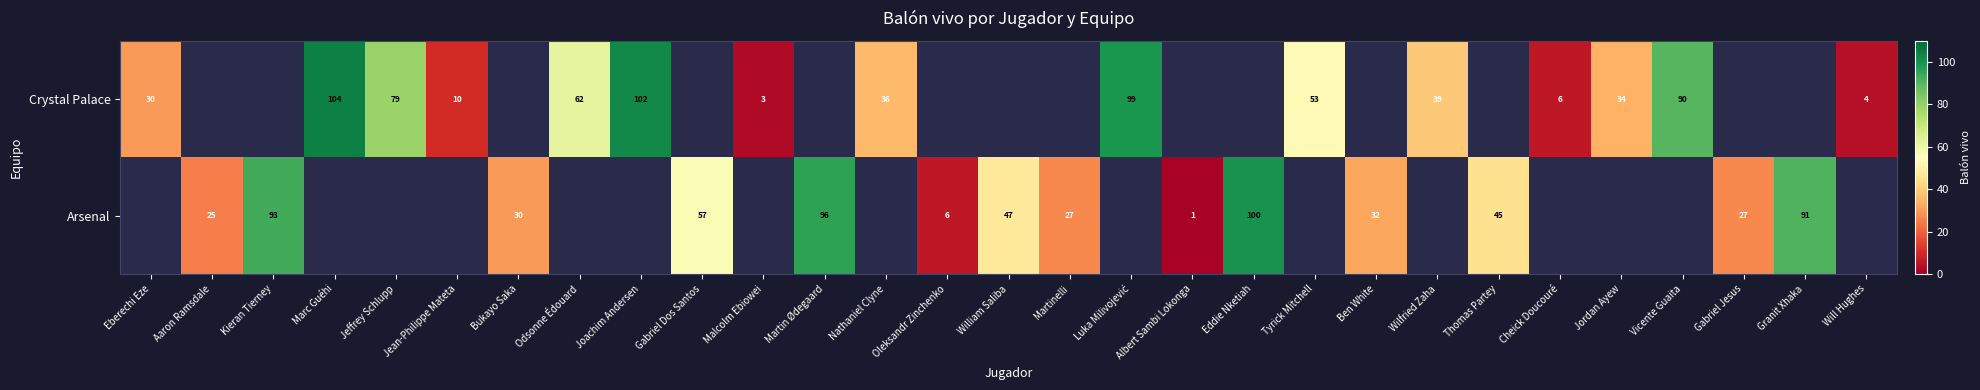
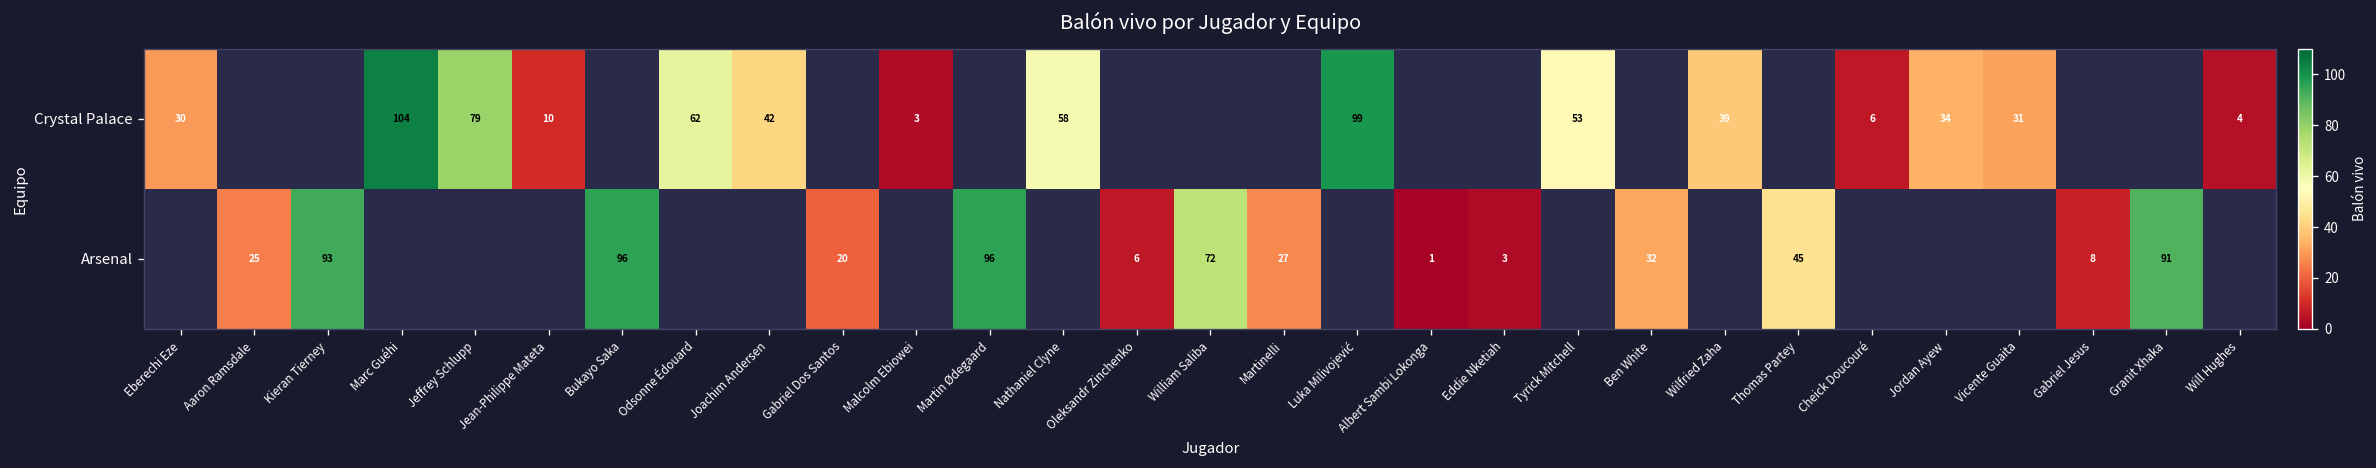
Crystal Palace, Joachim Andersen: 102 -> 42
Crystal Palace, Nathaniel Clyne: 36 -> 58
Crystal Palace, Vicente Guaita: 90 -> 31
Arsenal, Bukayo Saka: 30 -> 96
Arsenal, Gabriel Dos Santos: 57 -> 20
Arsenal, William Saliba: 47 -> 72
Arsenal, Eddie Nketiah: 100 -> 3
Arsenal, Gabriel Jesus: 27 -> 8
